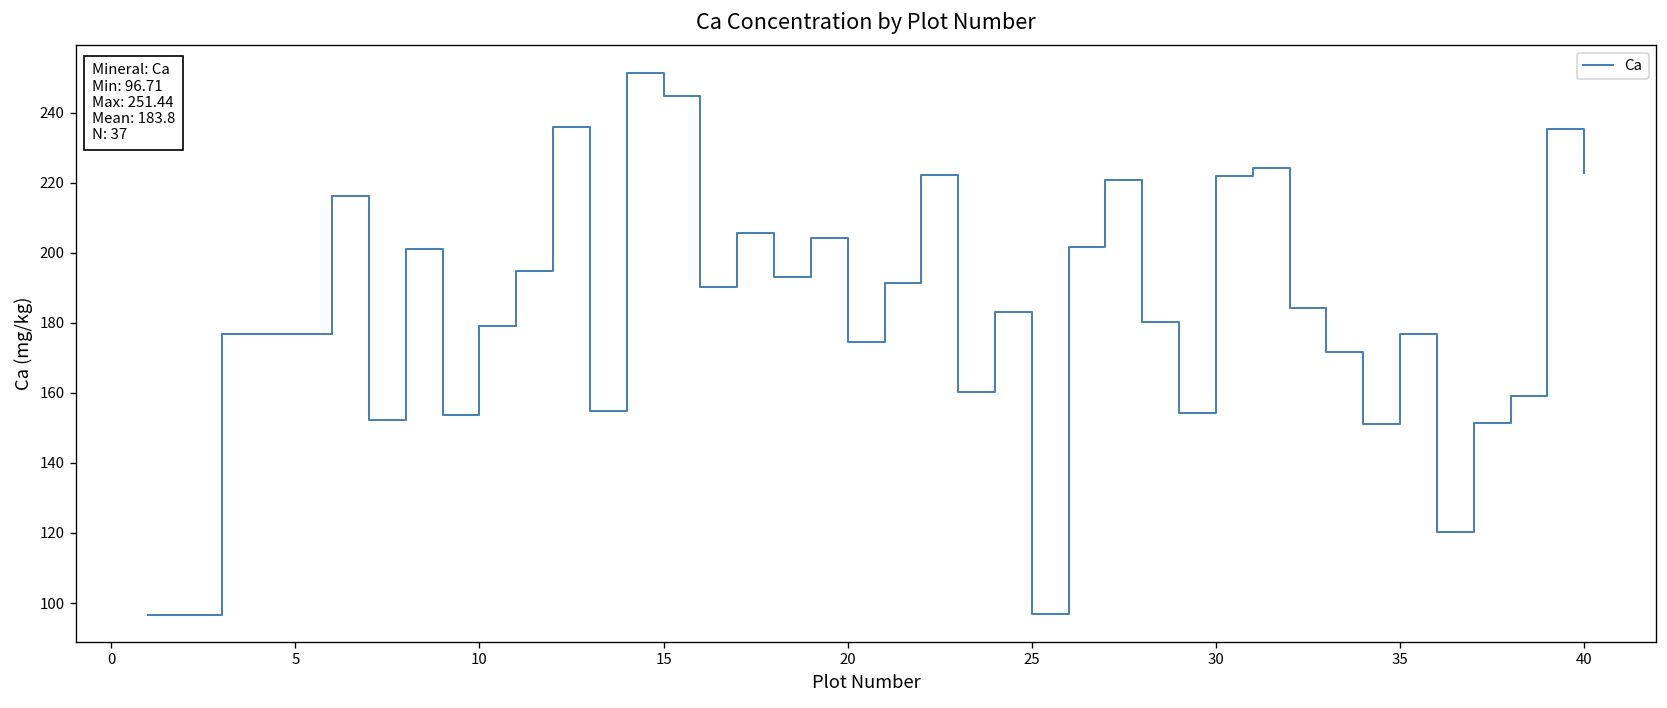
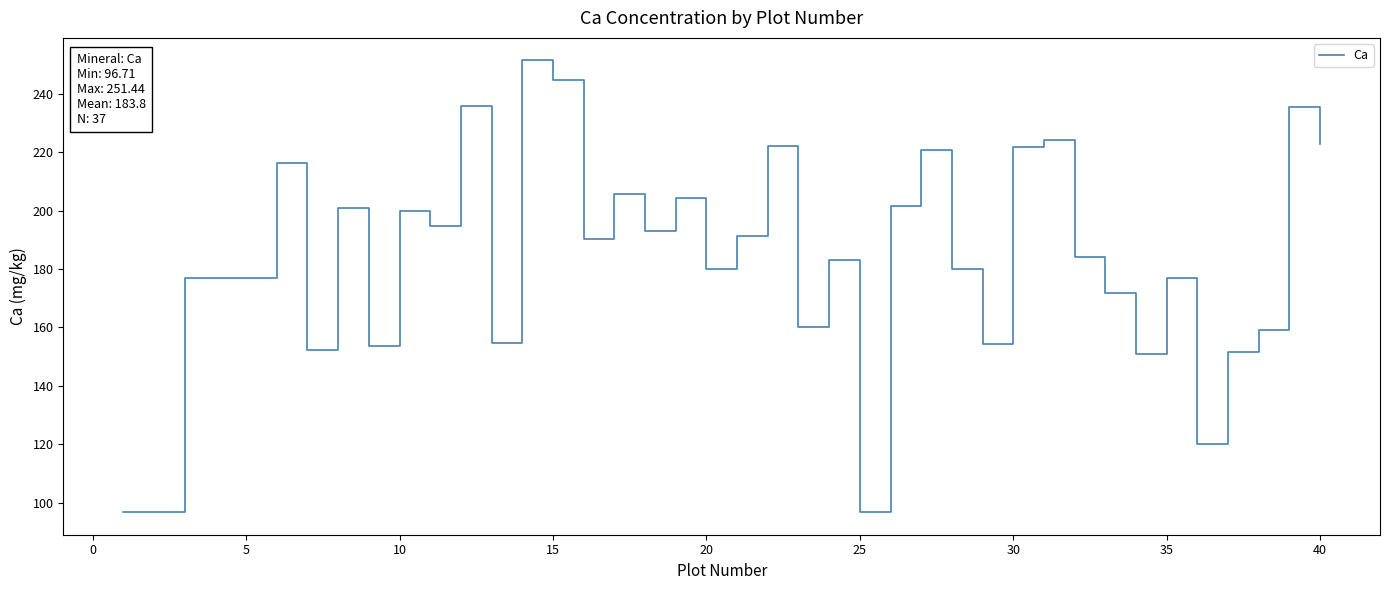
10: 179 -> 200
20: 175 -> 180
